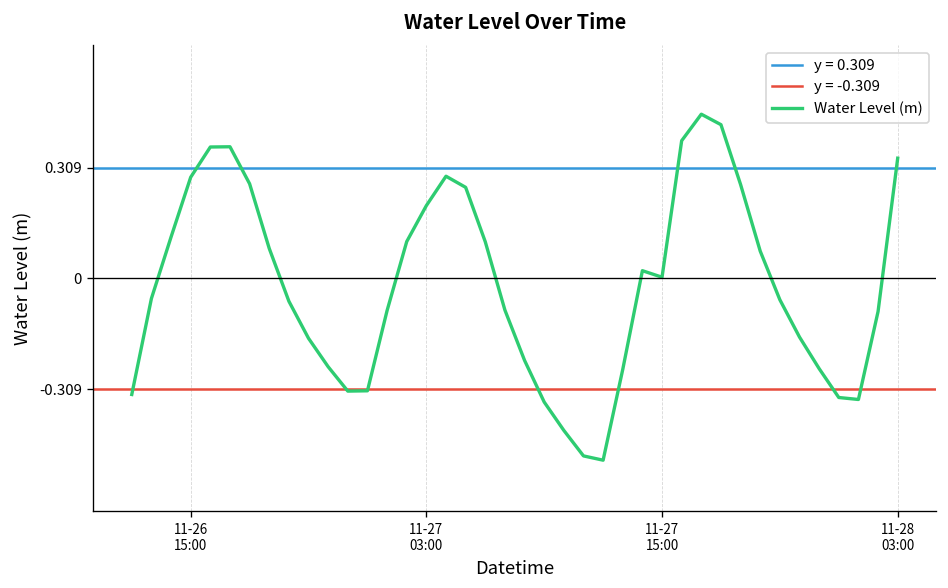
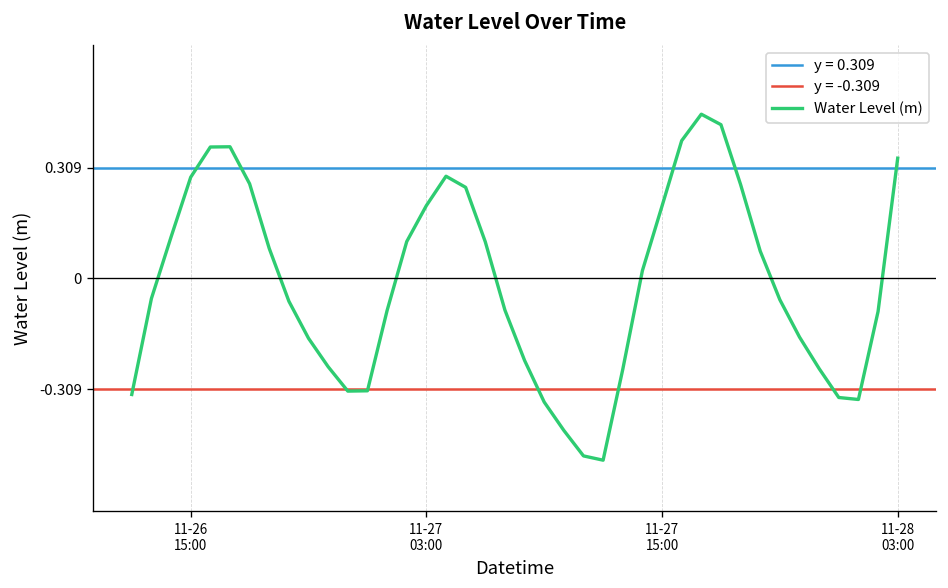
11-27 15:00: 0.00 -> 0.20
